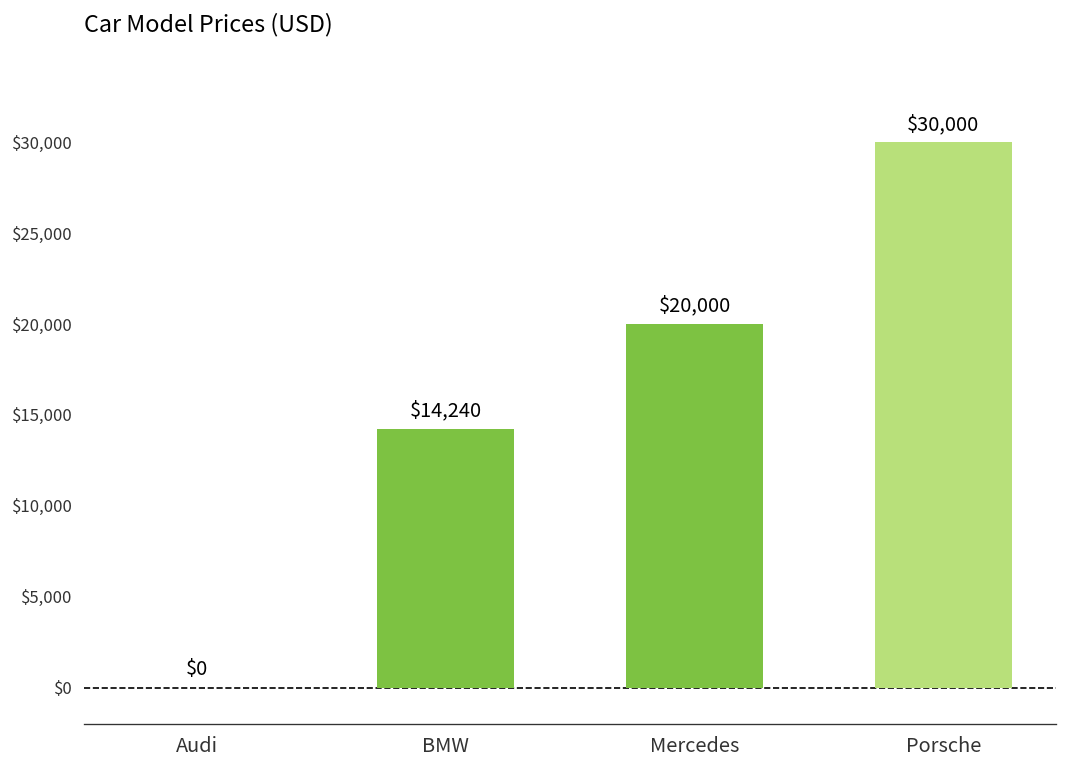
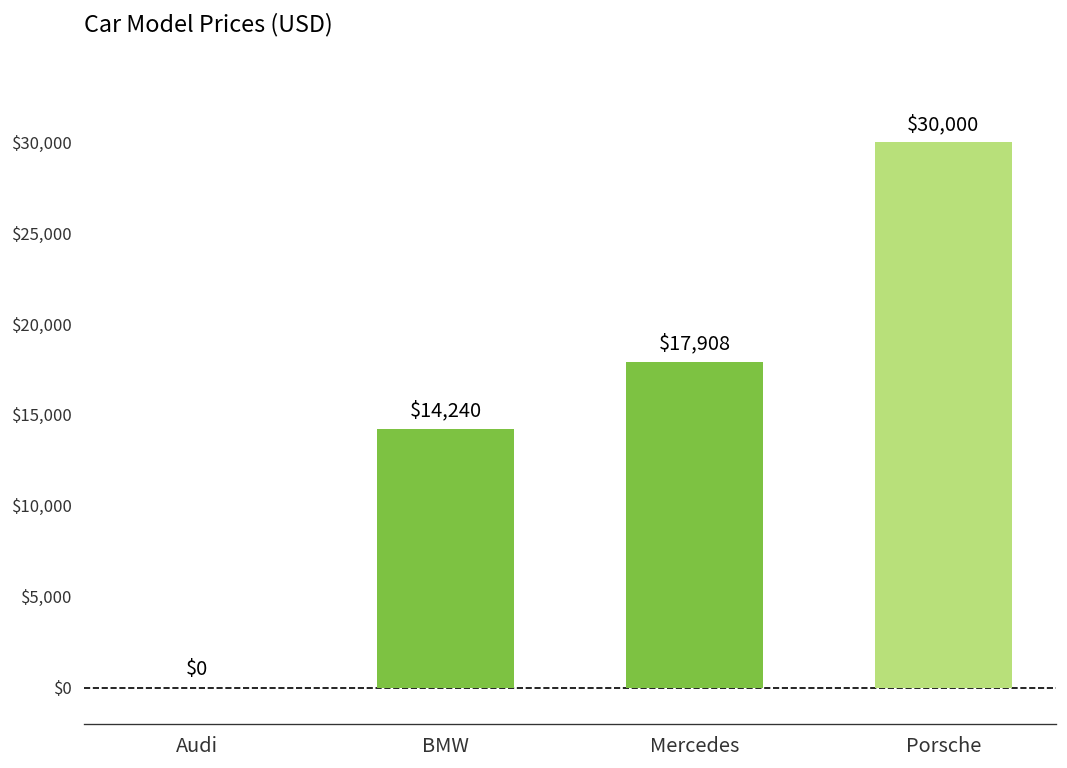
Mercedes: $20,000 -> $17,908
